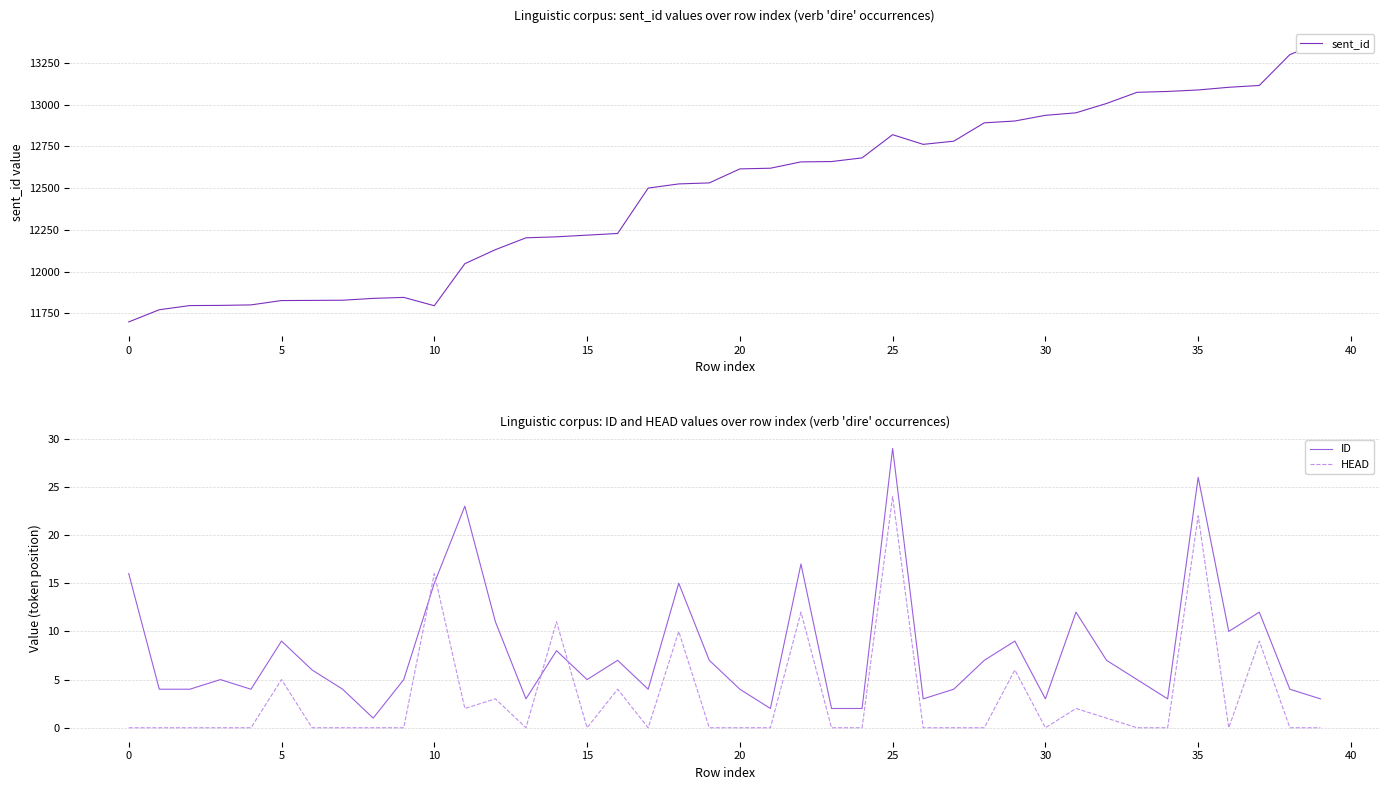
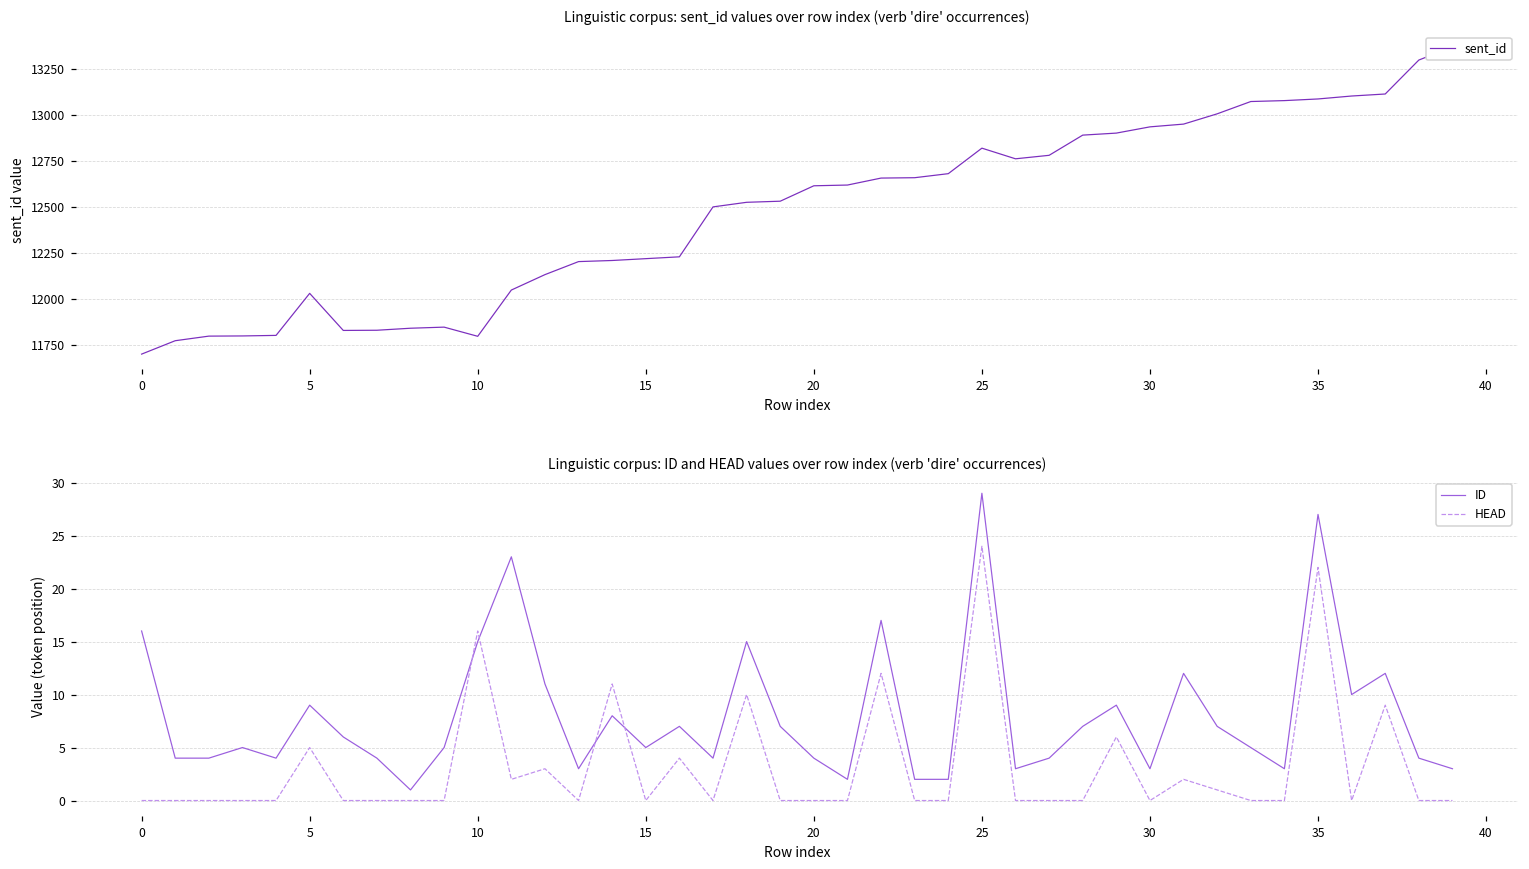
Linguistic corpus: sent_id values over row index (verb 'dire' occurrences), 5: 11830 -> 12030
Linguistic corpus: ID and HEAD values over row index (verb 'dire' occurrences), ID, 35: 26 -> 27
